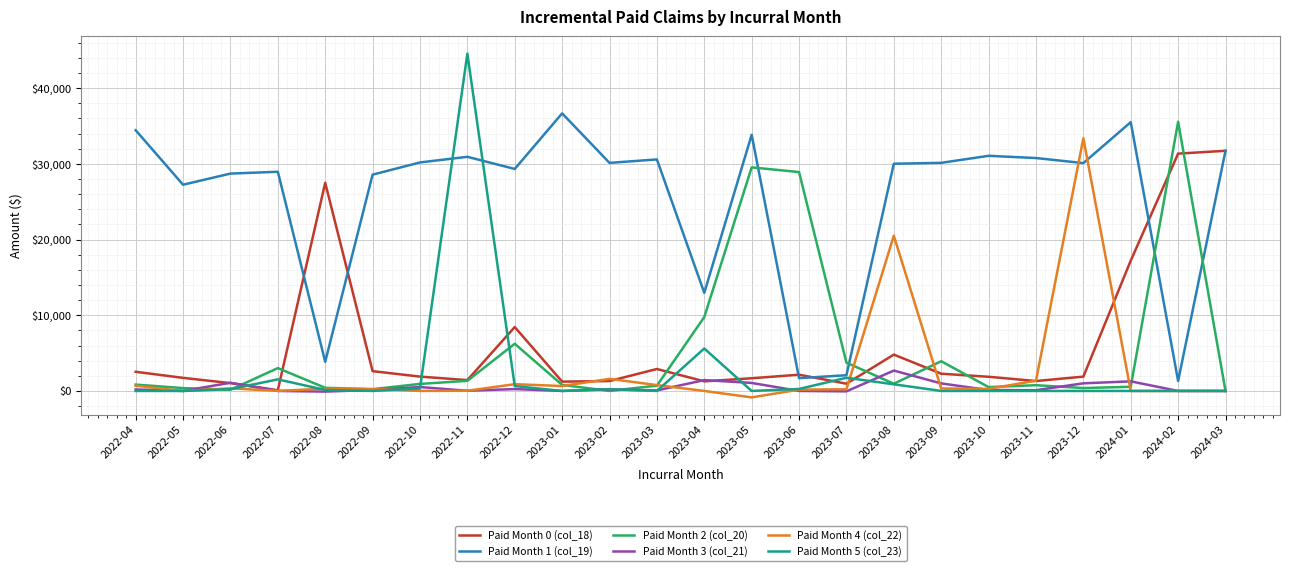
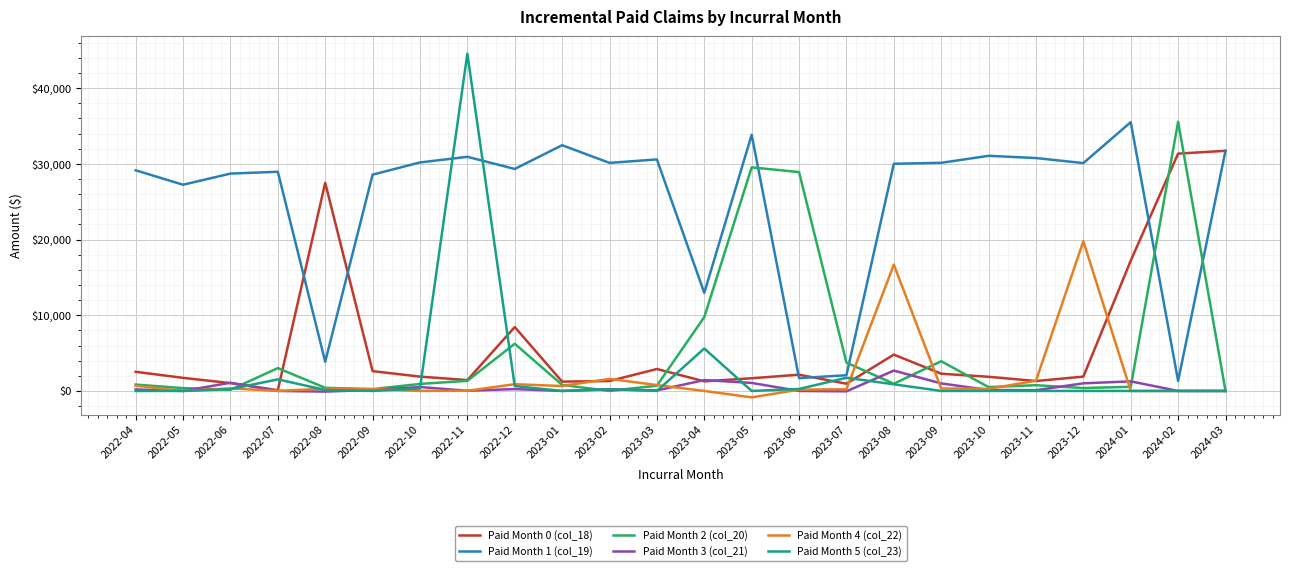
Paid Month 1 (col_19), 2022-04: $34,000 -> $29,000
Paid Month 1 (col_19), 2023-01: $37,000 -> $32,000
Paid Month 4 (col_22), 2023-08: $21,000 -> $17,000
Paid Month 4 (col_22), 2023-12: $33,000 -> $20,000
